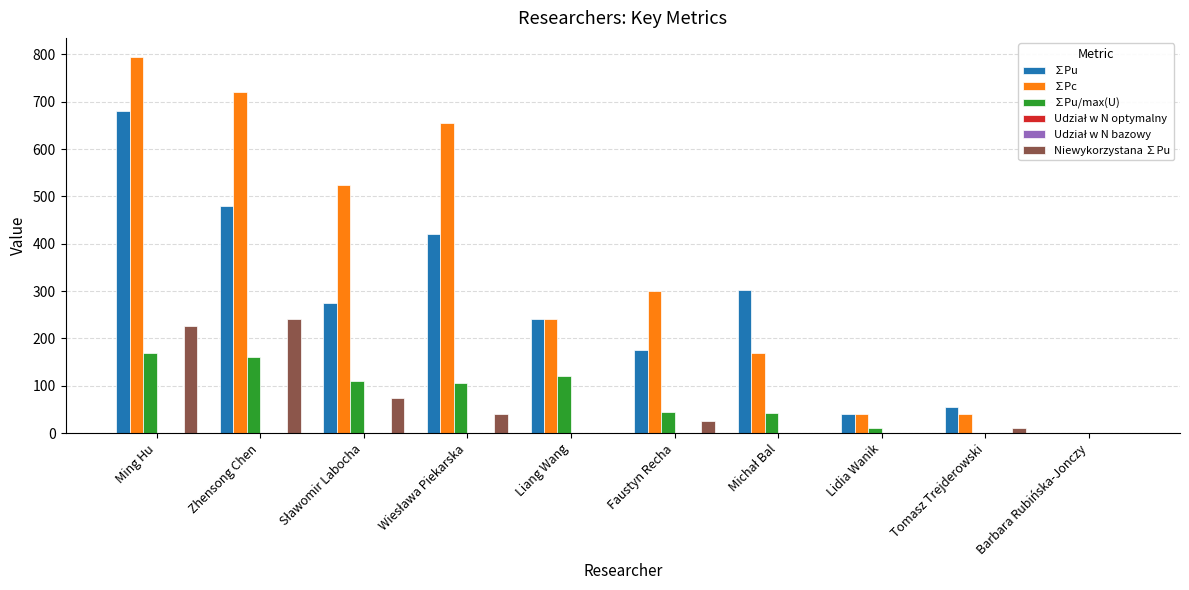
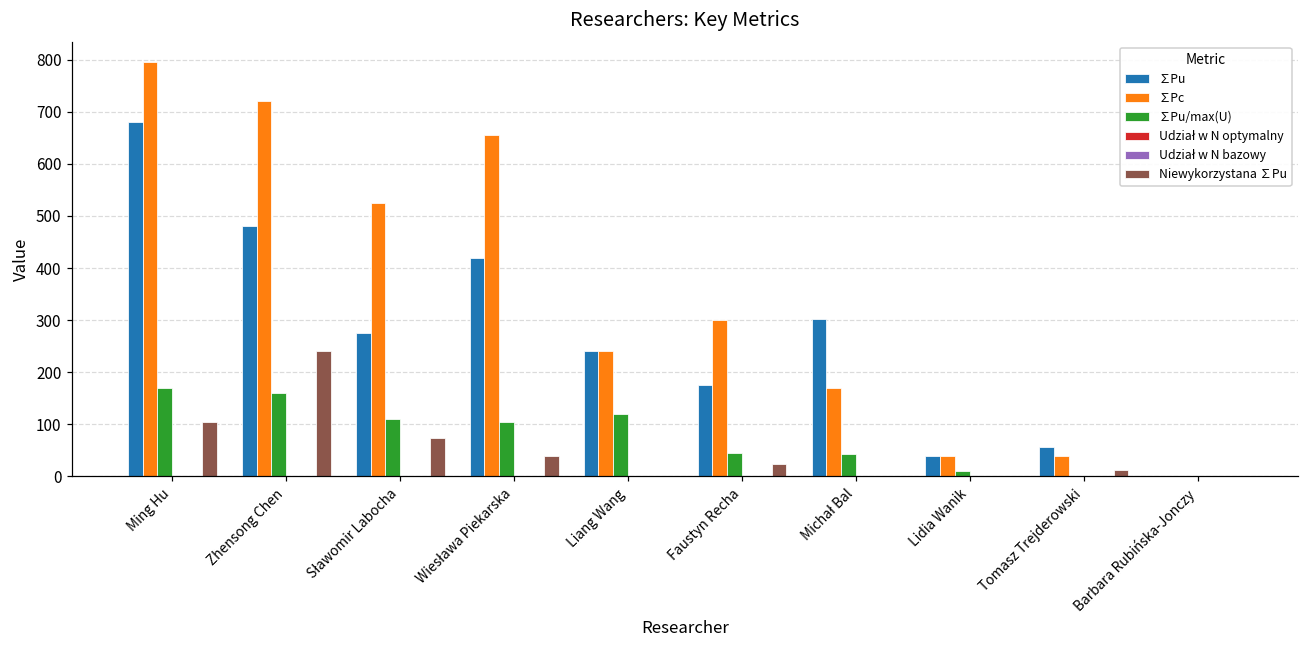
Niewykorzystana ∑Pu, Ming Hu: 230 -> 100
